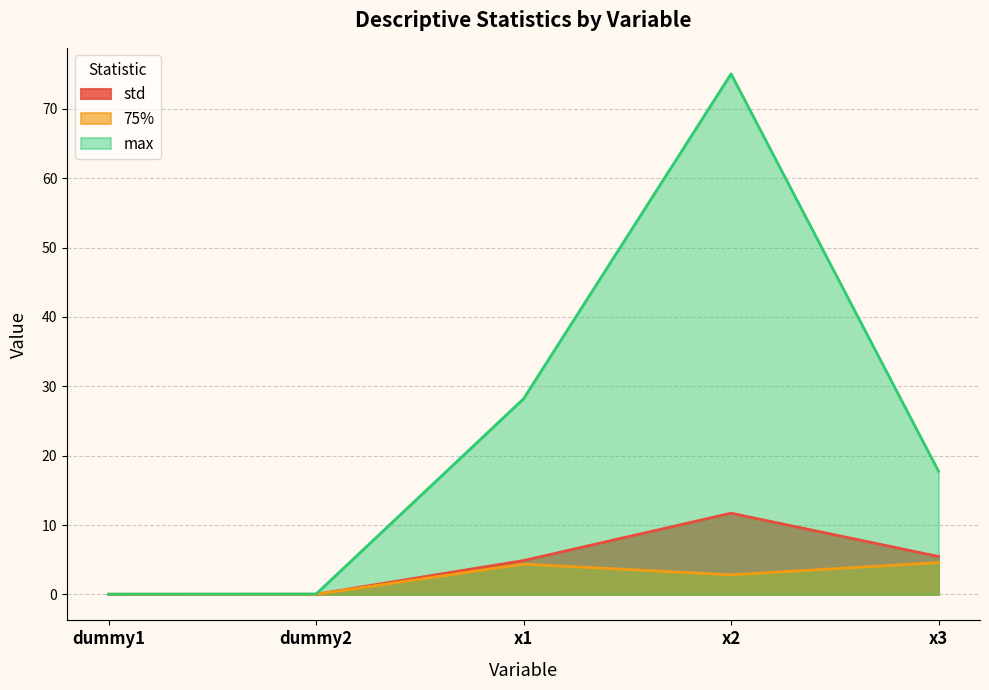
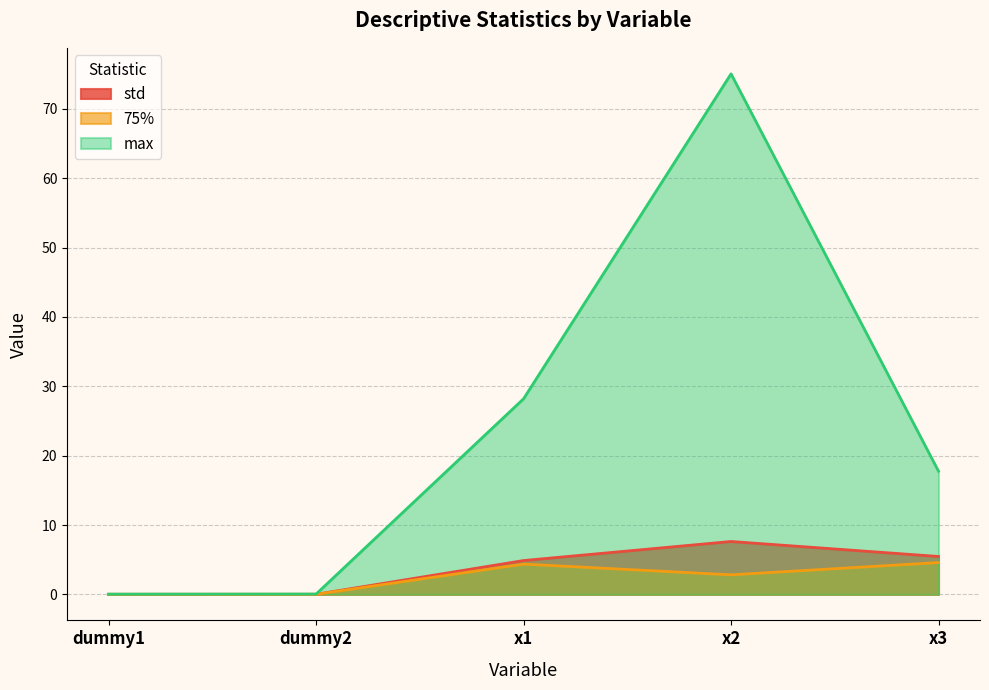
std, x2: 12 -> 8
